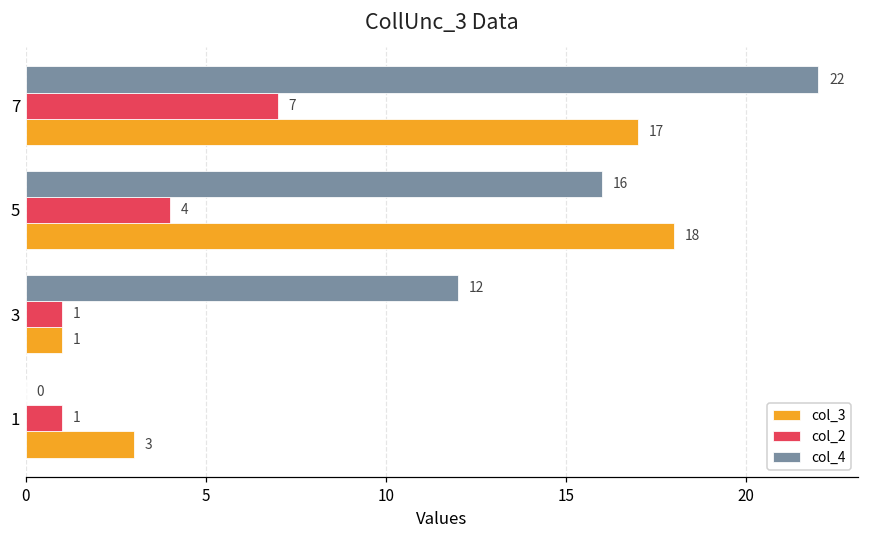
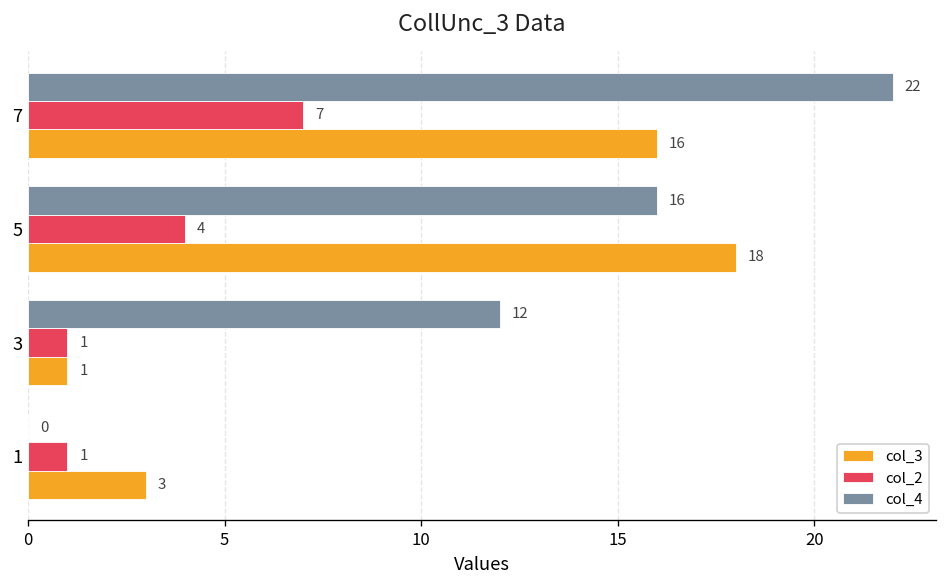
col_3, 7: 17 -> 16
